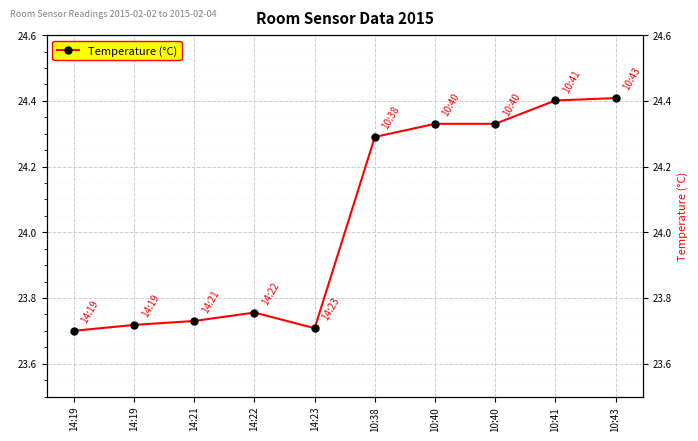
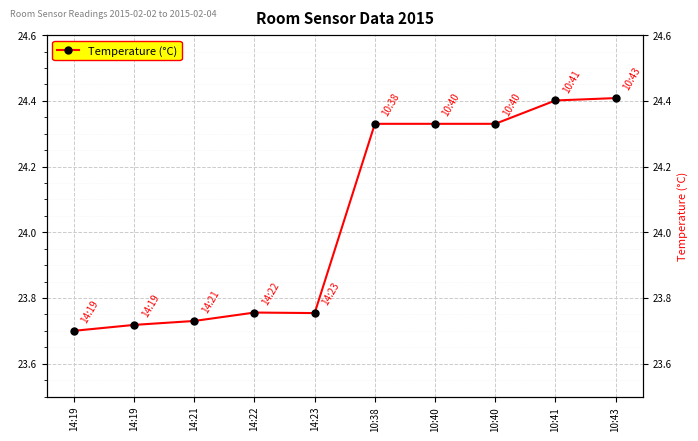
14:23: 23.71 -> 23.75
10:38: 24.29 -> 24.33
